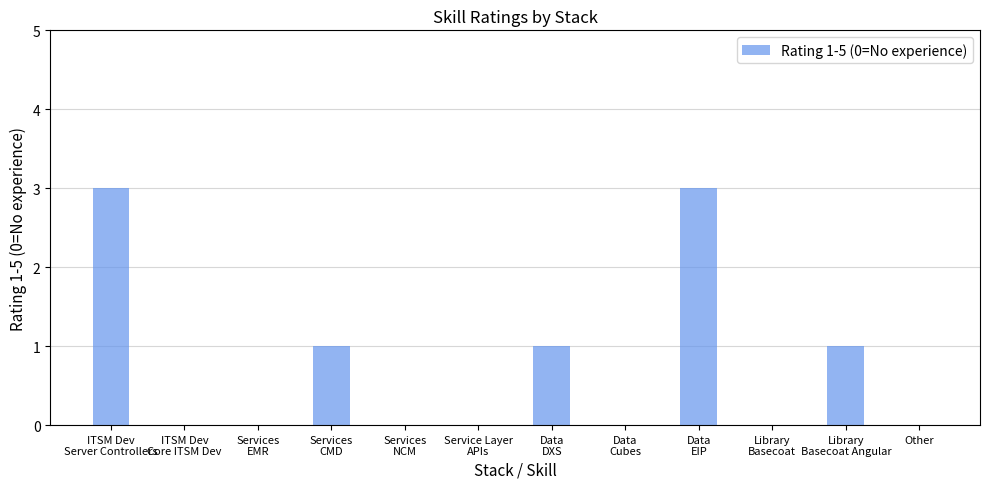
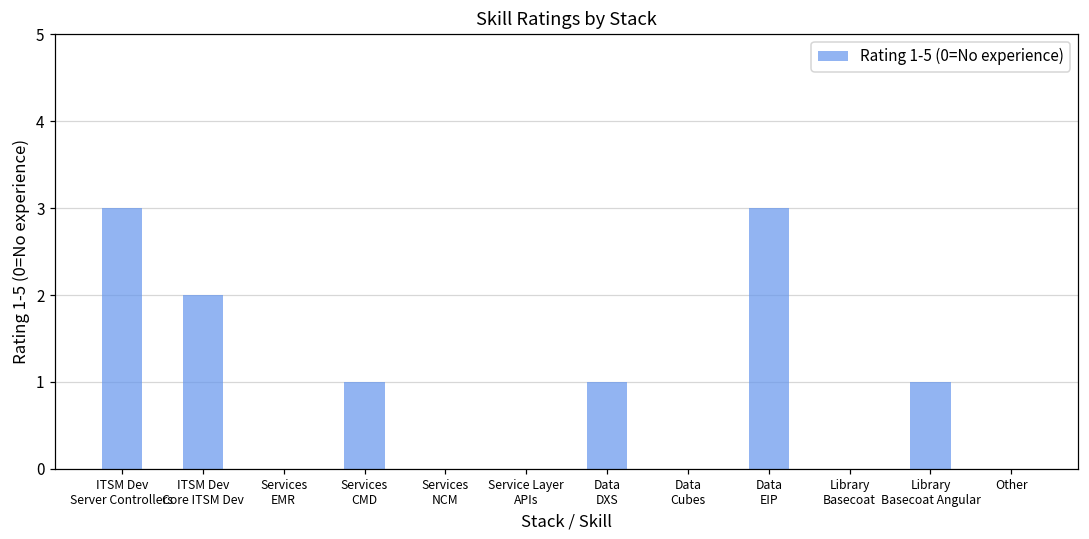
ITSM Dev Core ITSM Dev: 0 -> 2
